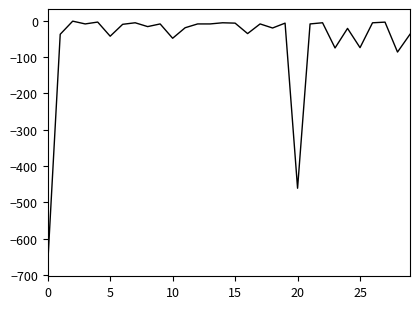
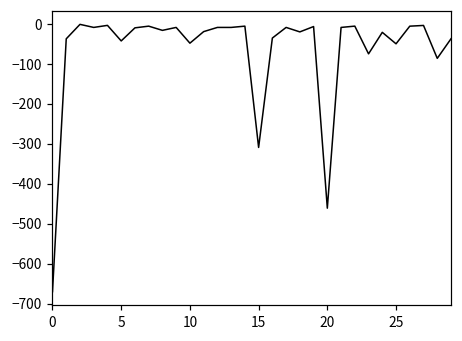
15: -10 -> -310
25: -70 -> -50
